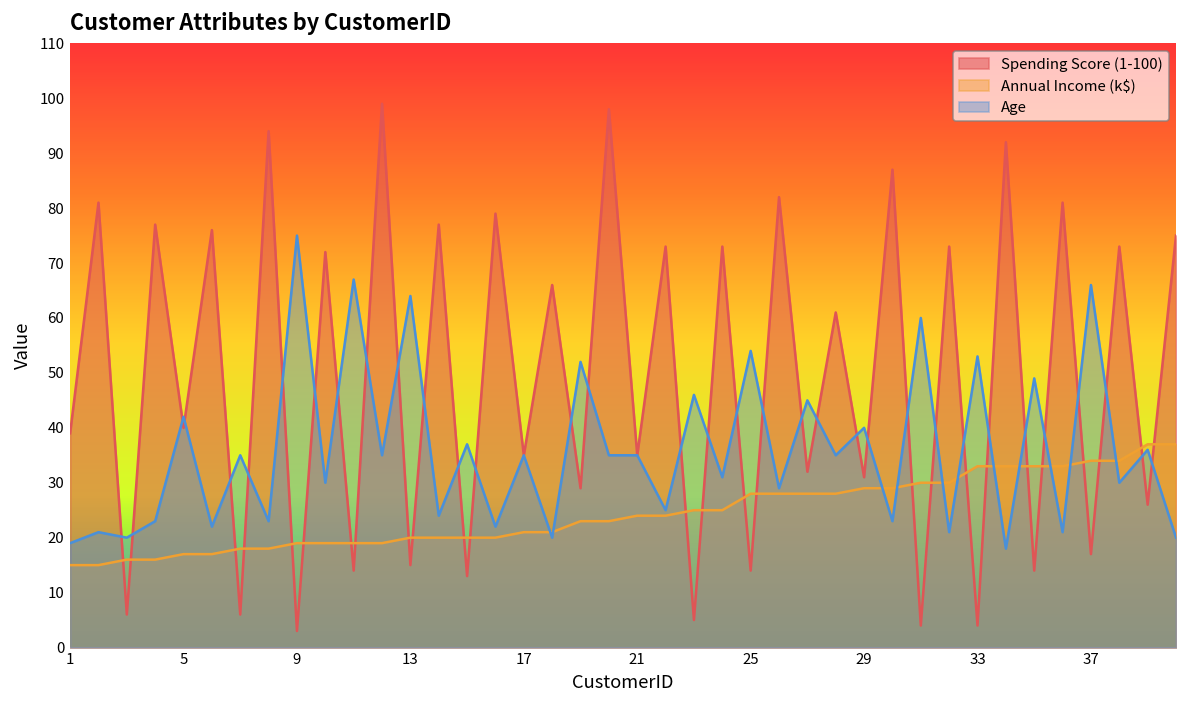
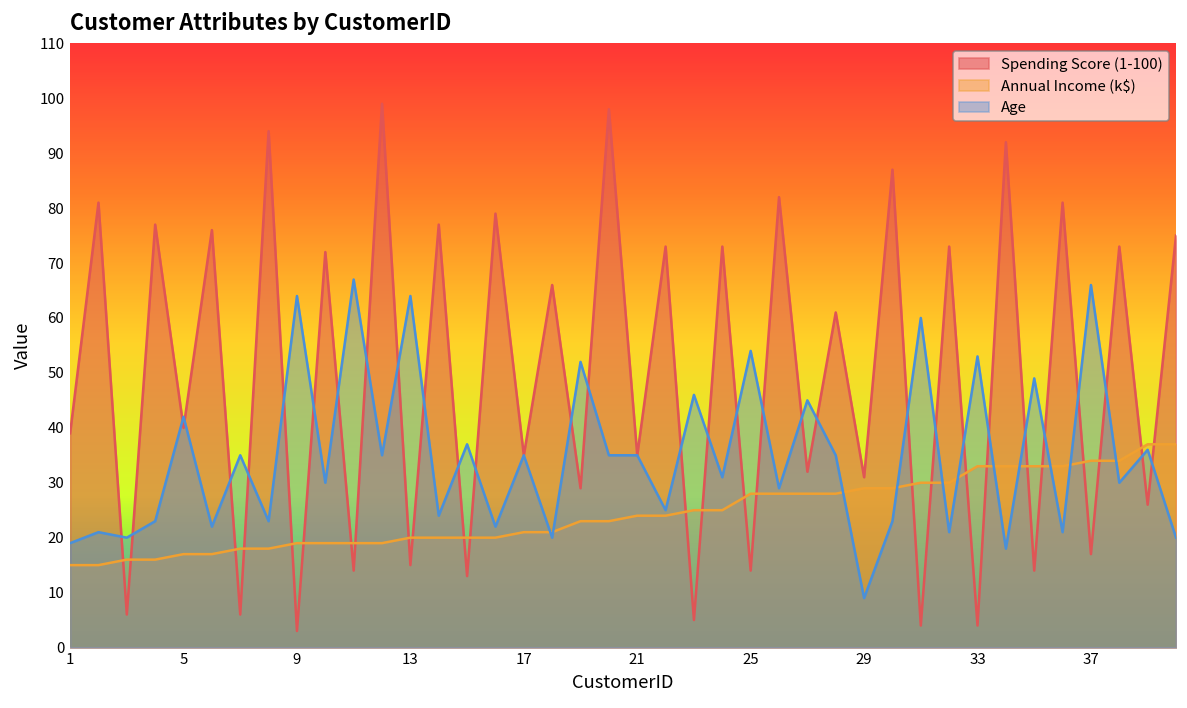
Age, 9: 75 -> 64
Age, 29: 40 -> 9
